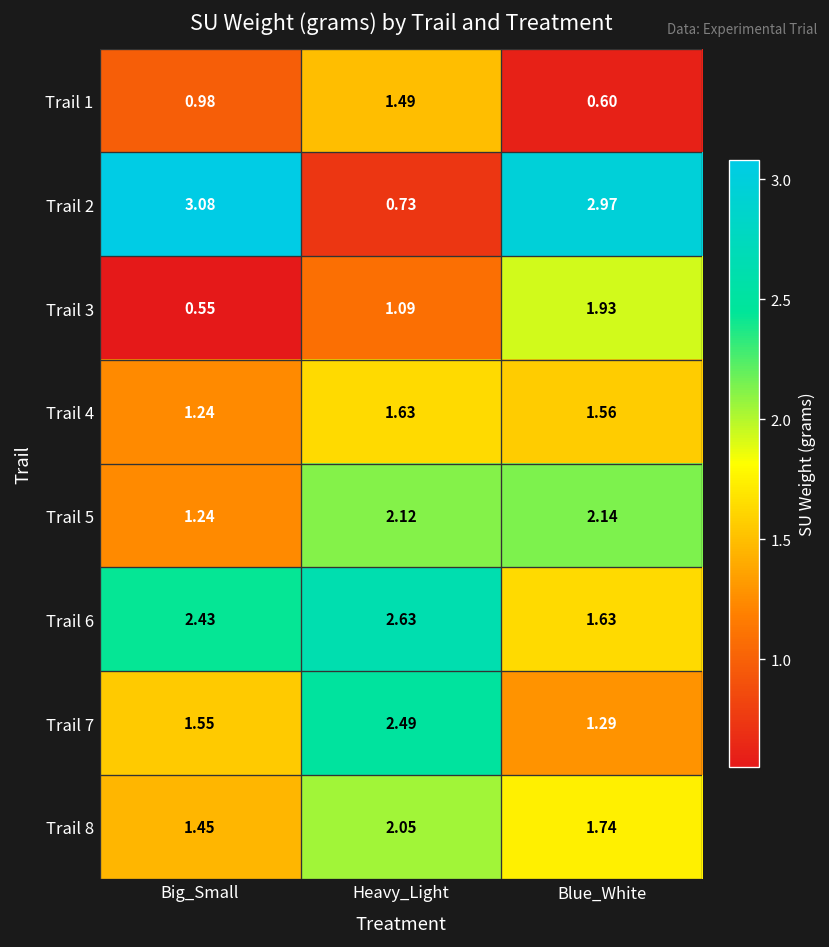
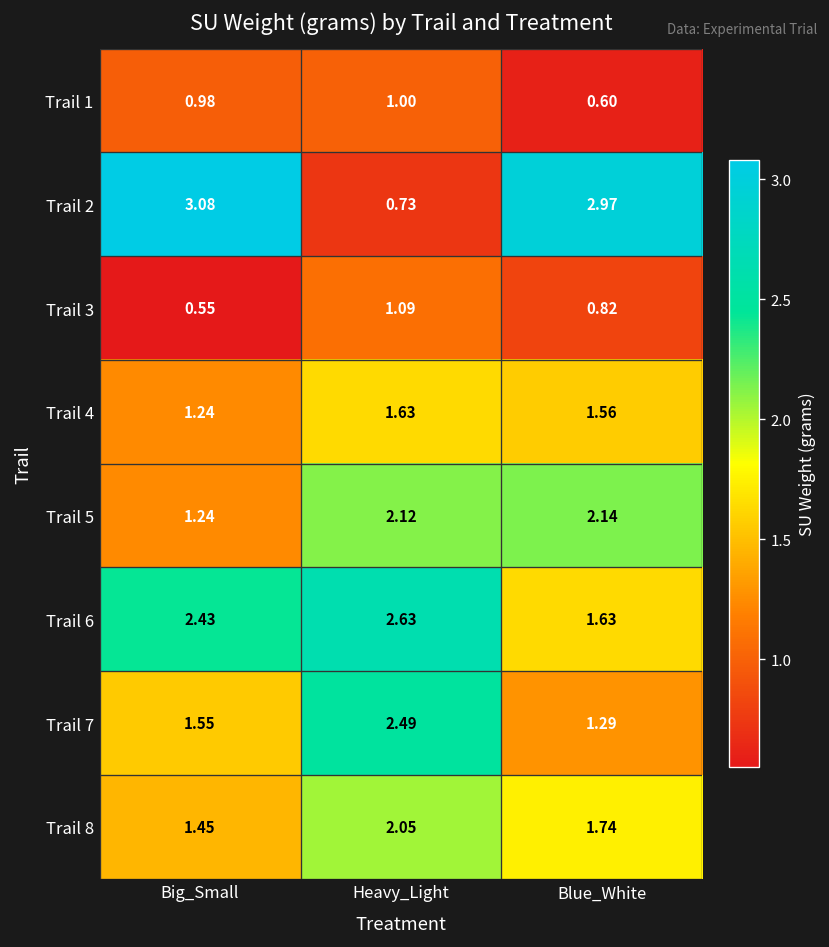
Trail 1, Heavy_Light: 1.49 -> 1.00
Trail 3, Blue_White: 1.93 -> 0.82
